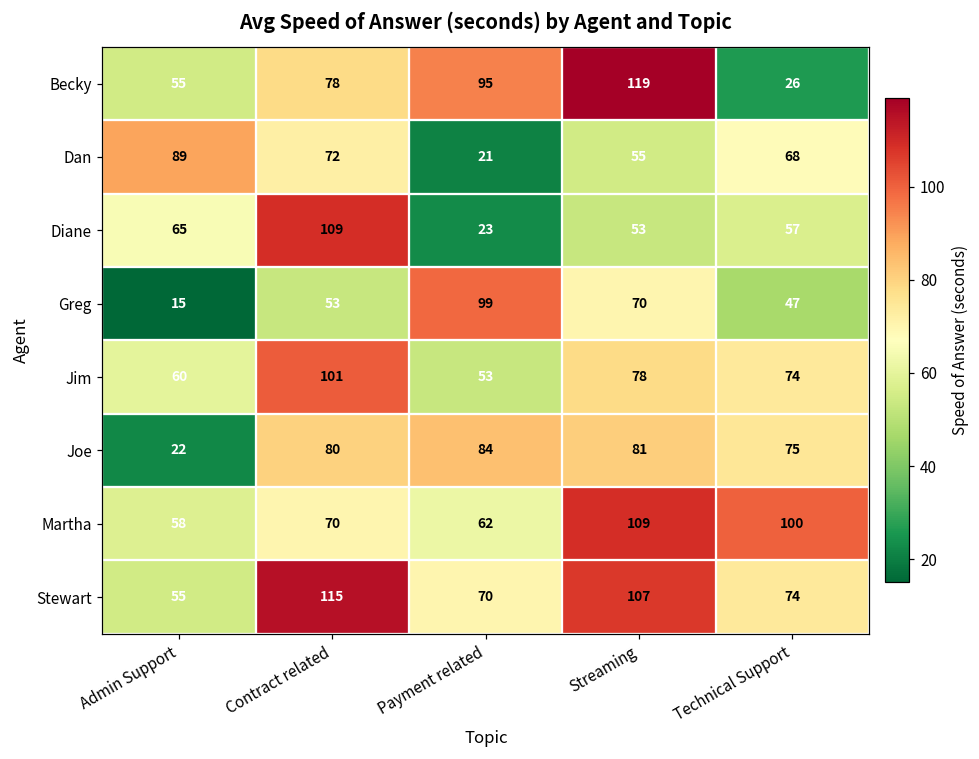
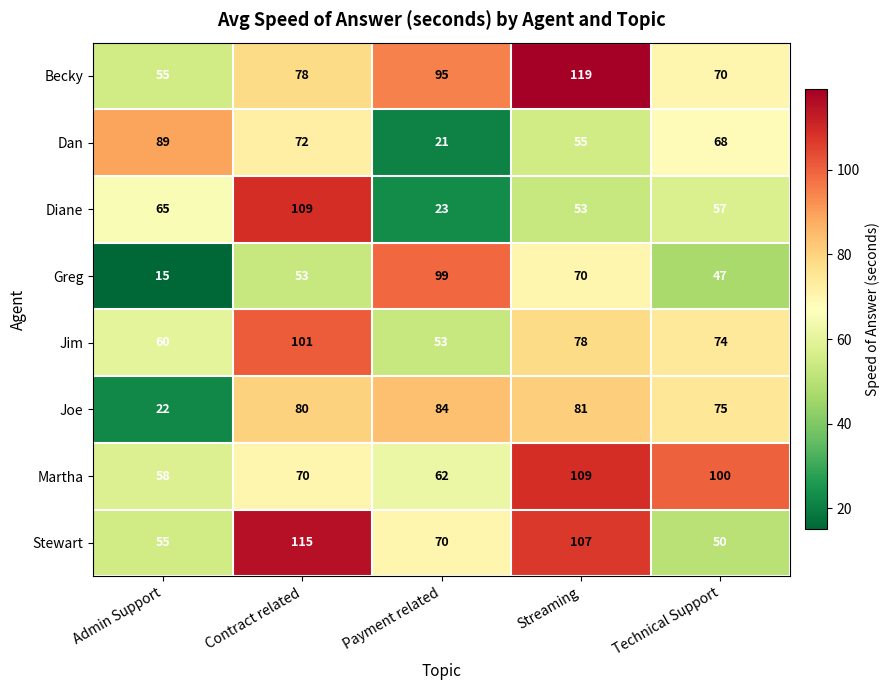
Becky, Technical Support: 26 -> 70
Stewart, Technical Support: 74 -> 50
